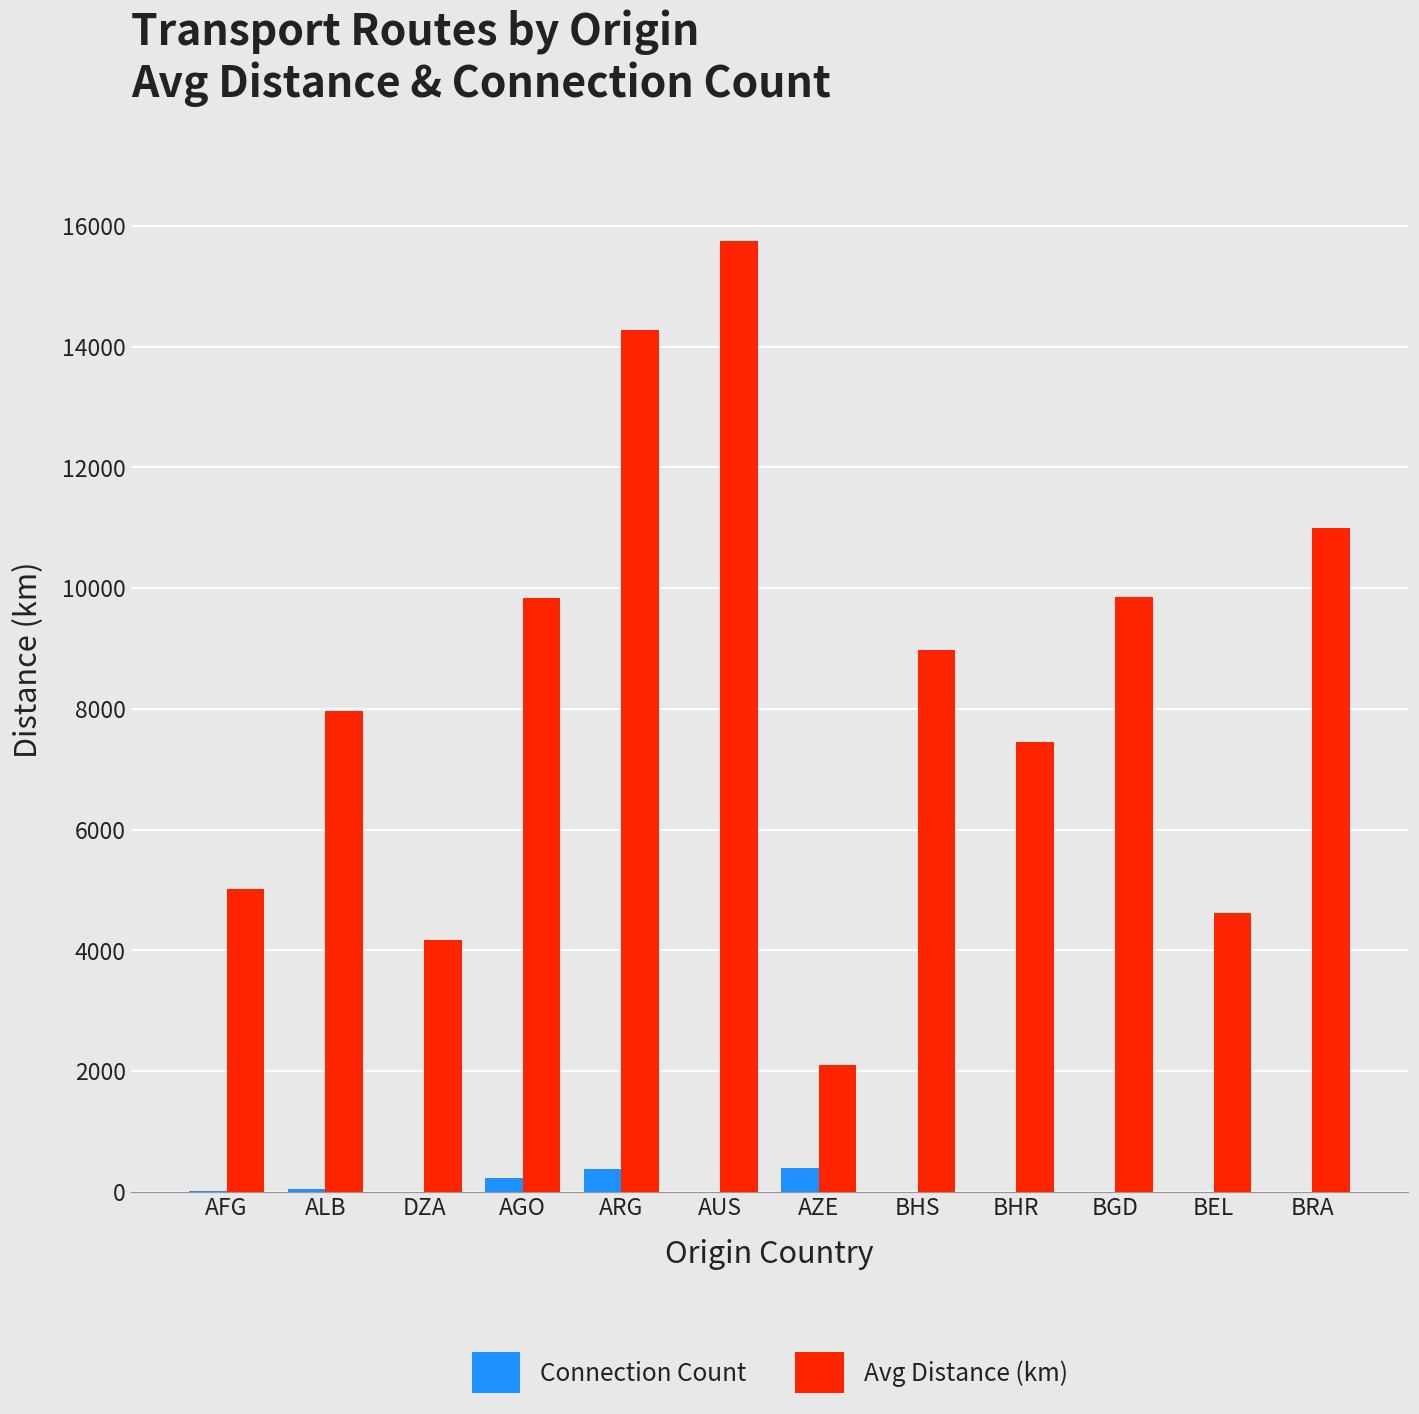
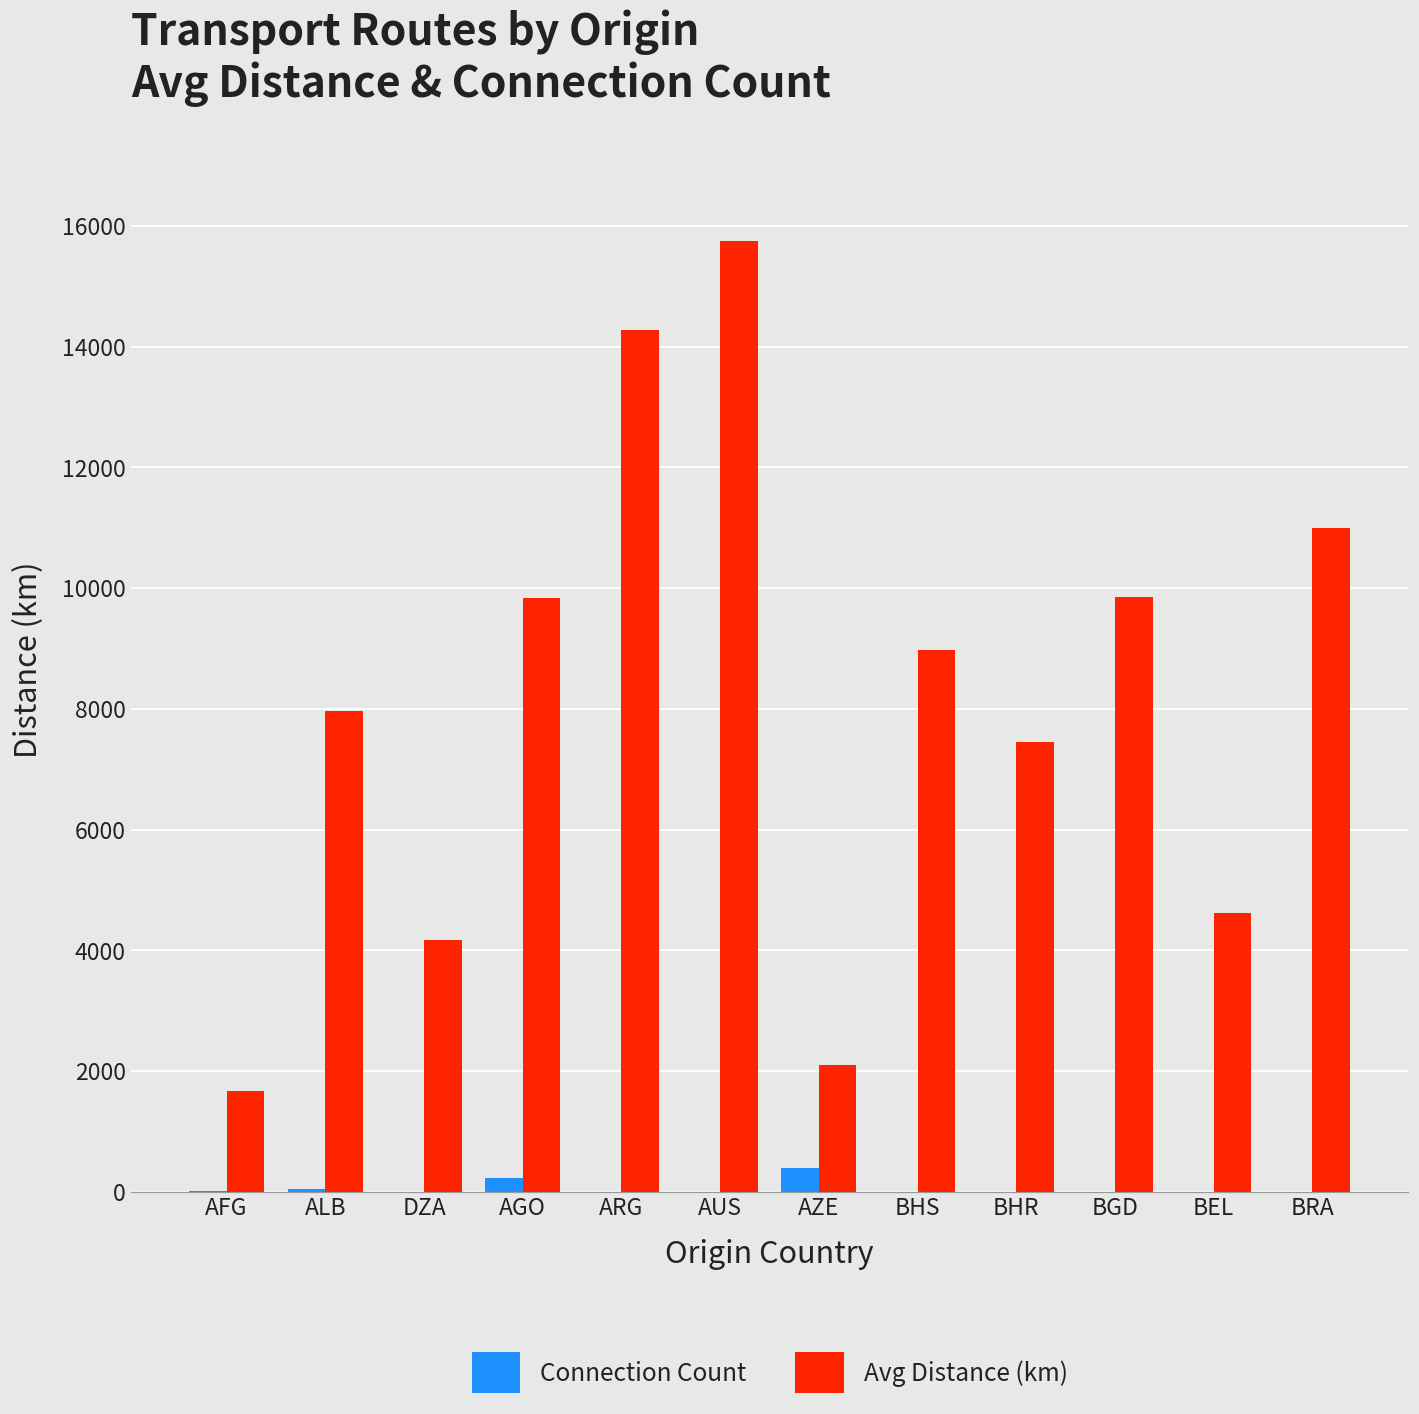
Avg Distance (km), AFG: 5000 -> 1700
Connection Count, ARG: 400 -> 0
